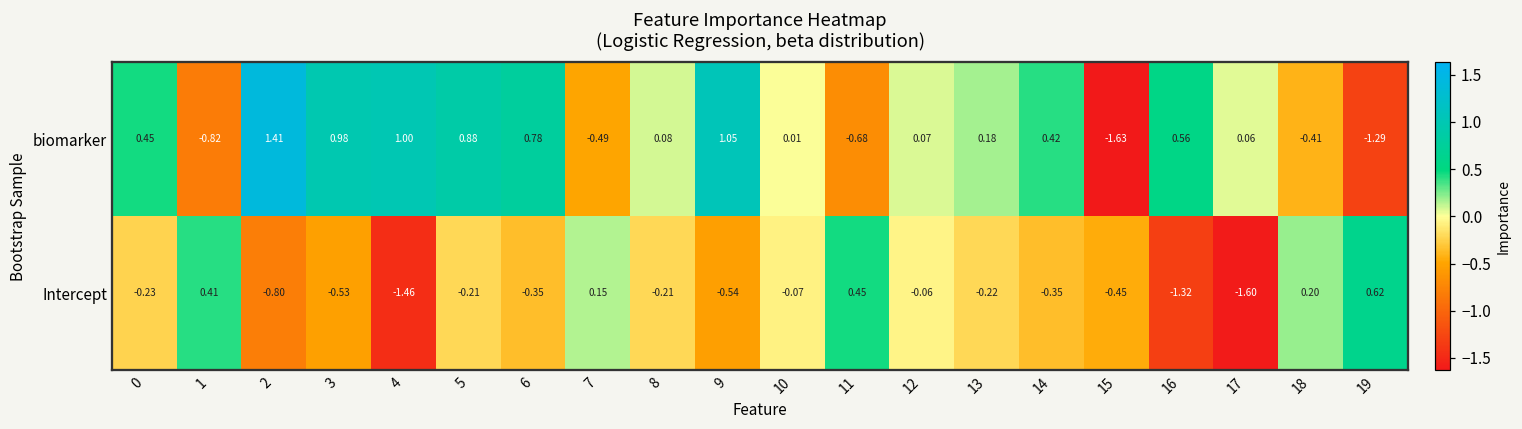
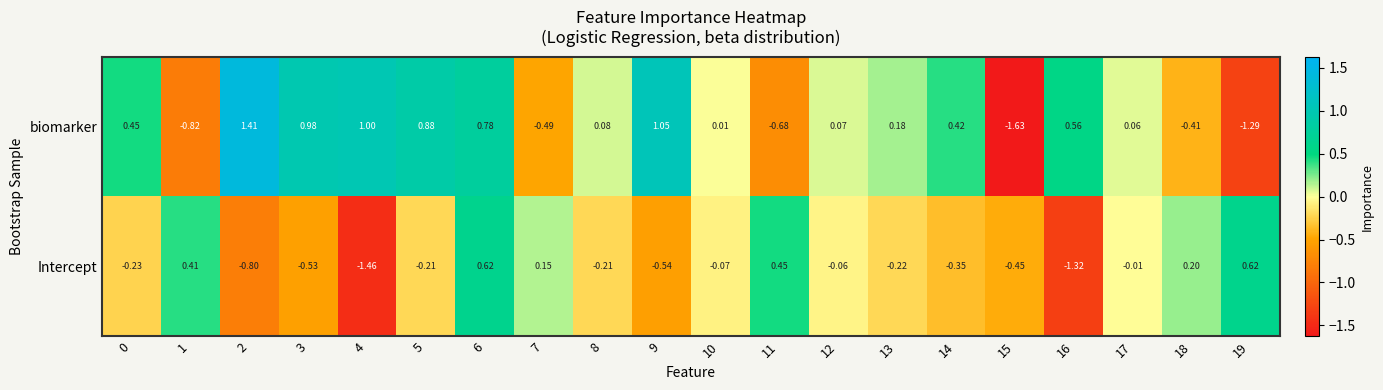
Intercept, 6: -0.35 -> 0.62
Intercept, 17: -1.60 -> -0.01
